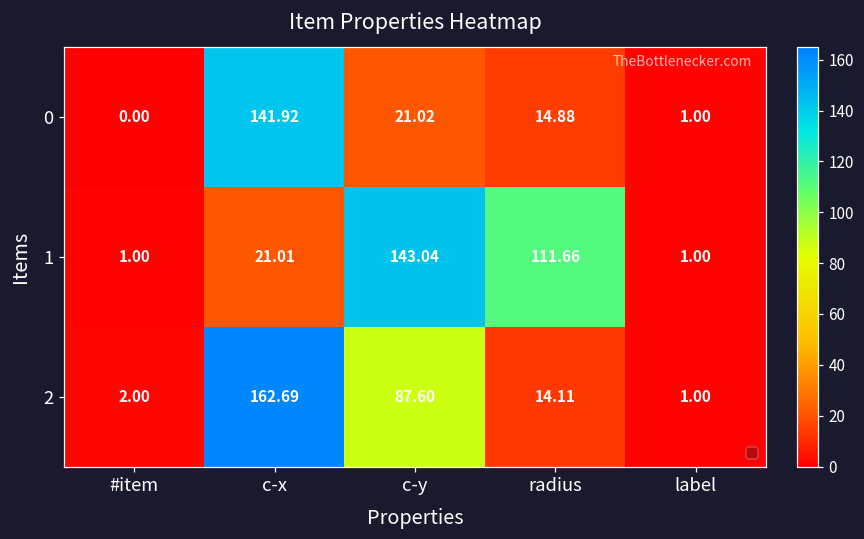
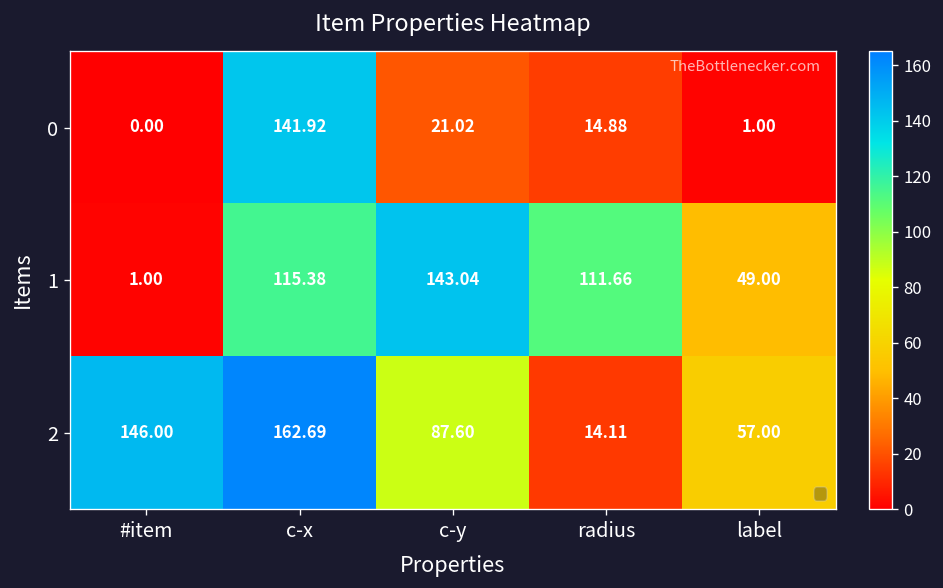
1, c-x: 21.01 -> 115.38
1, label: 1.00 -> 49.00
2, #item: 2.00 -> 146.00
2, label: 1.00 -> 57.00
